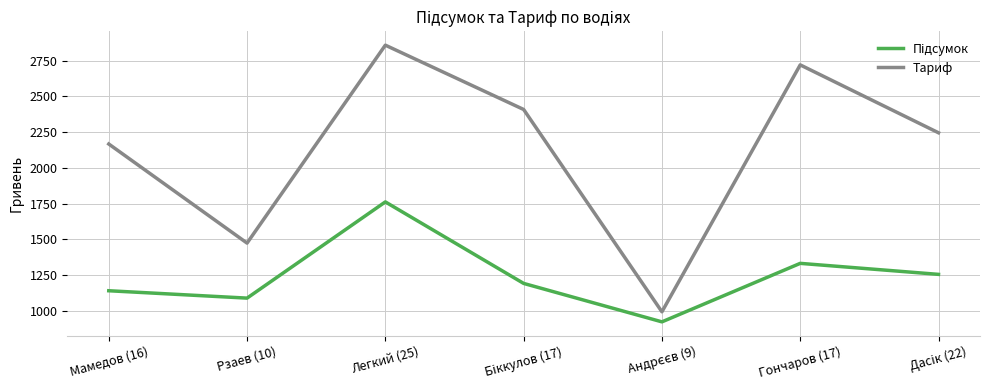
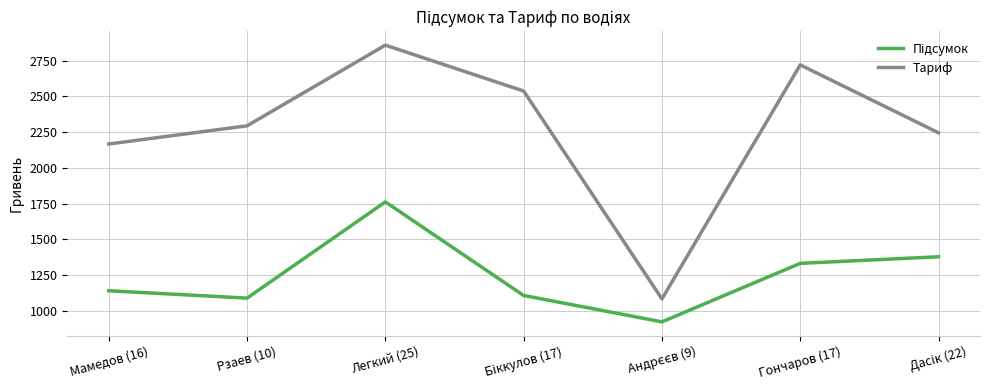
Тариф, Рзаев (10): 1470 -> 2290
Підсумок, Біккулов (17): 1190 -> 1110
Тариф, Біккулов (17): 2410 -> 2540
Тариф, Андрєєв (9): 990 -> 1080
Підсумок, Дасік (22): 1260 -> 1380
